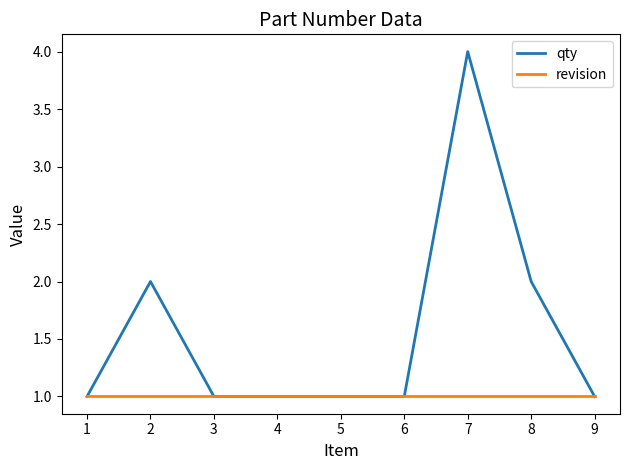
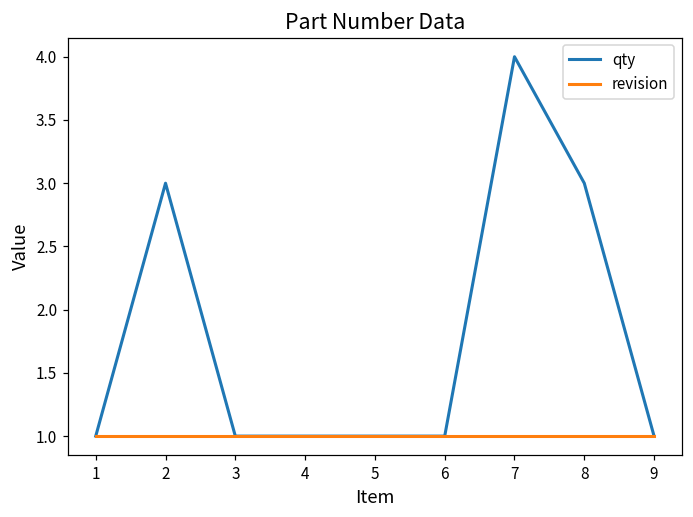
qty, 2: 2 -> 3
qty, 8: 2 -> 3
